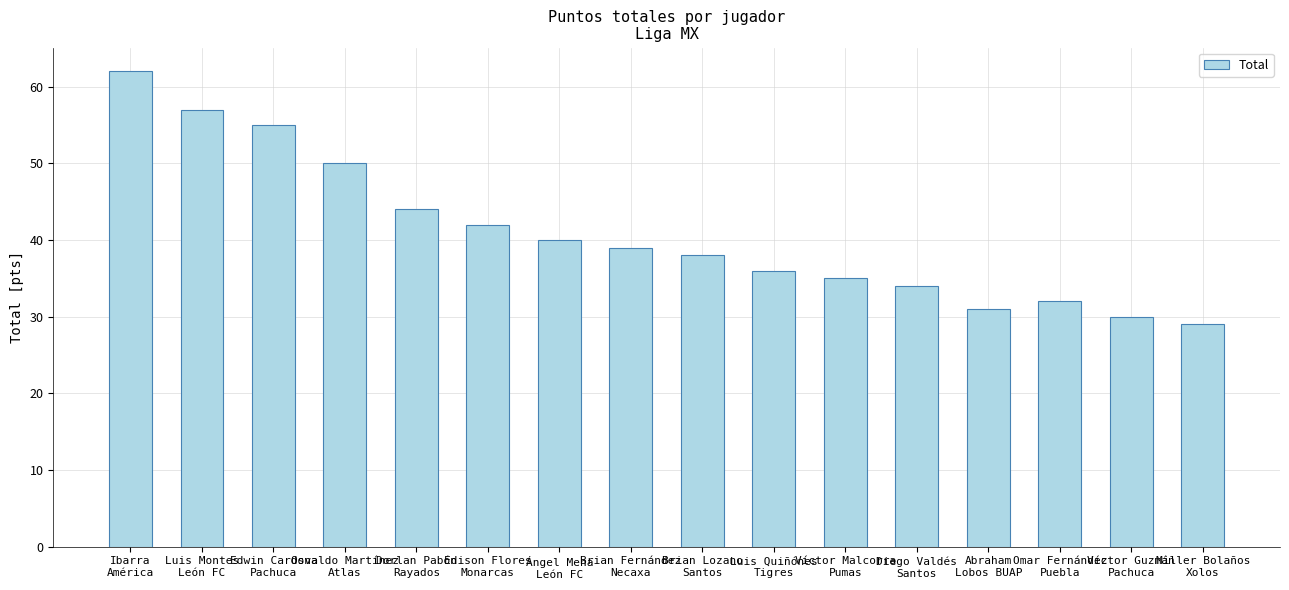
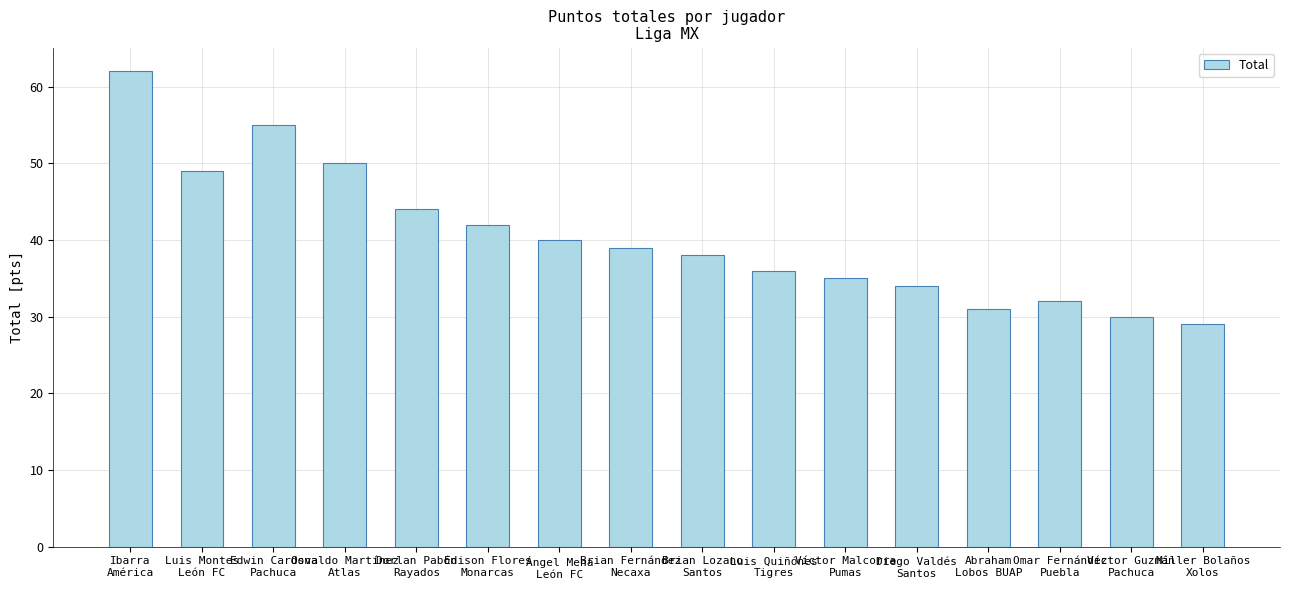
Luis Montes León FC: 57 -> 49
